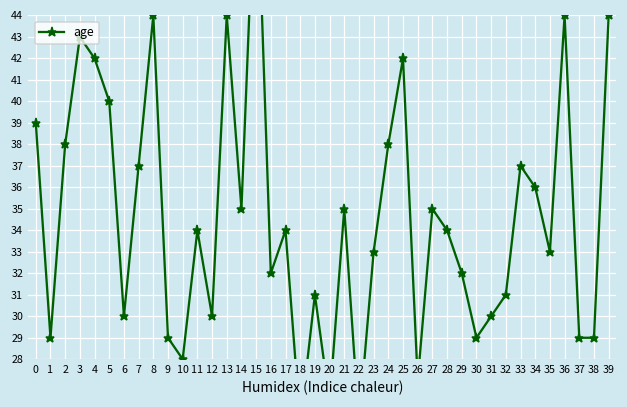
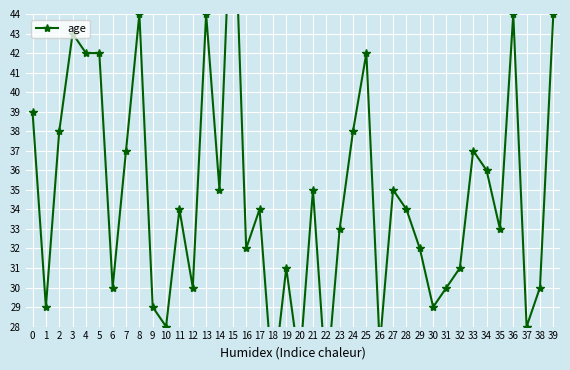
5: 40 -> 42
37: 29 -> 28
38: 29 -> 30
